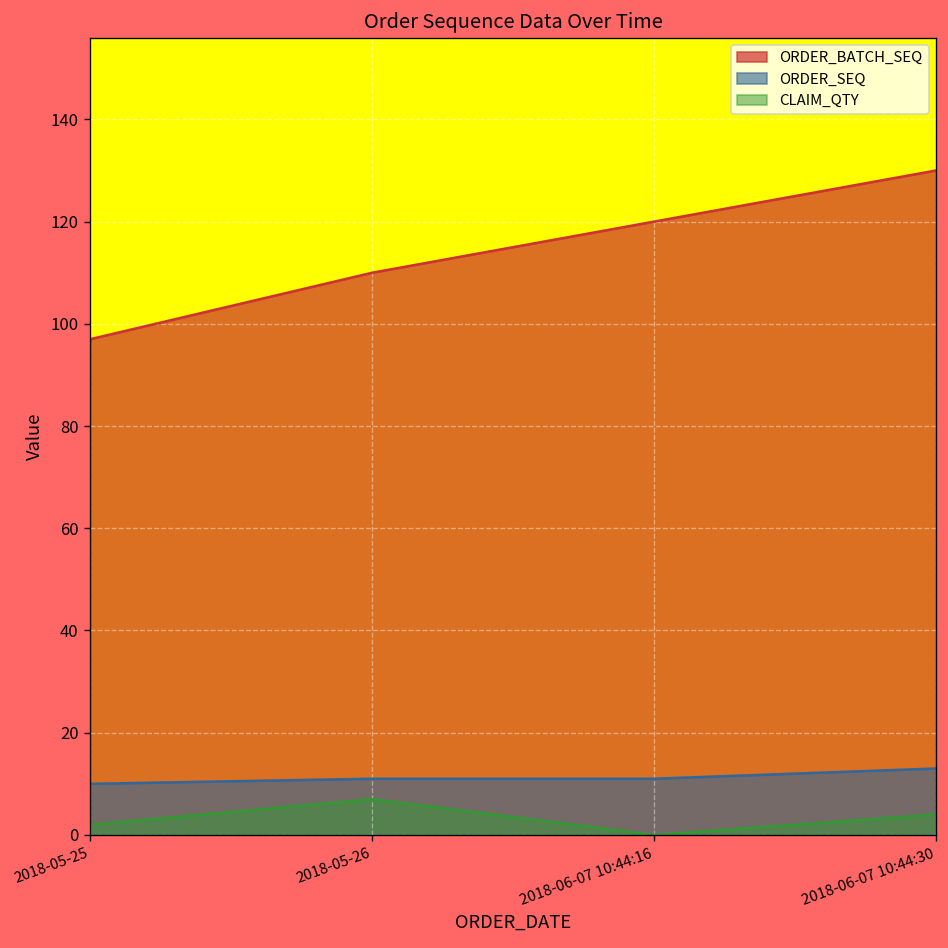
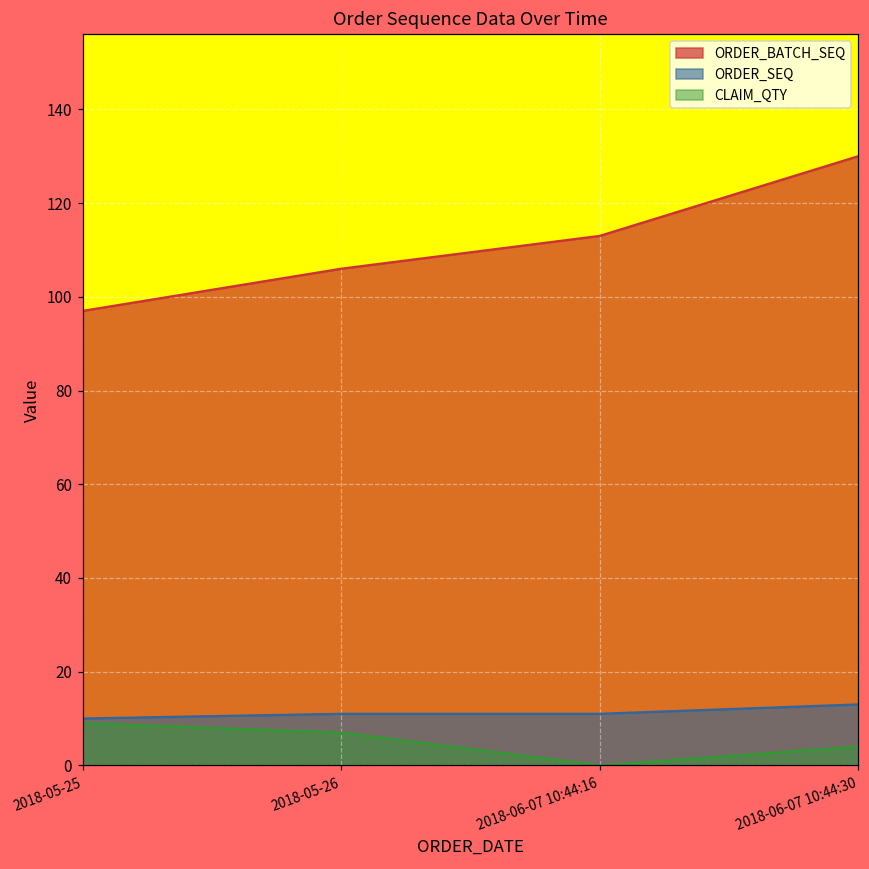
CLAIM_QTY, 2018-05-25: 2 -> 9
ORDER_BATCH_SEQ, 2018-05-26: 110 -> 106
ORDER_BATCH_SEQ, 2018-06-07 10:44:16: 120 -> 113
